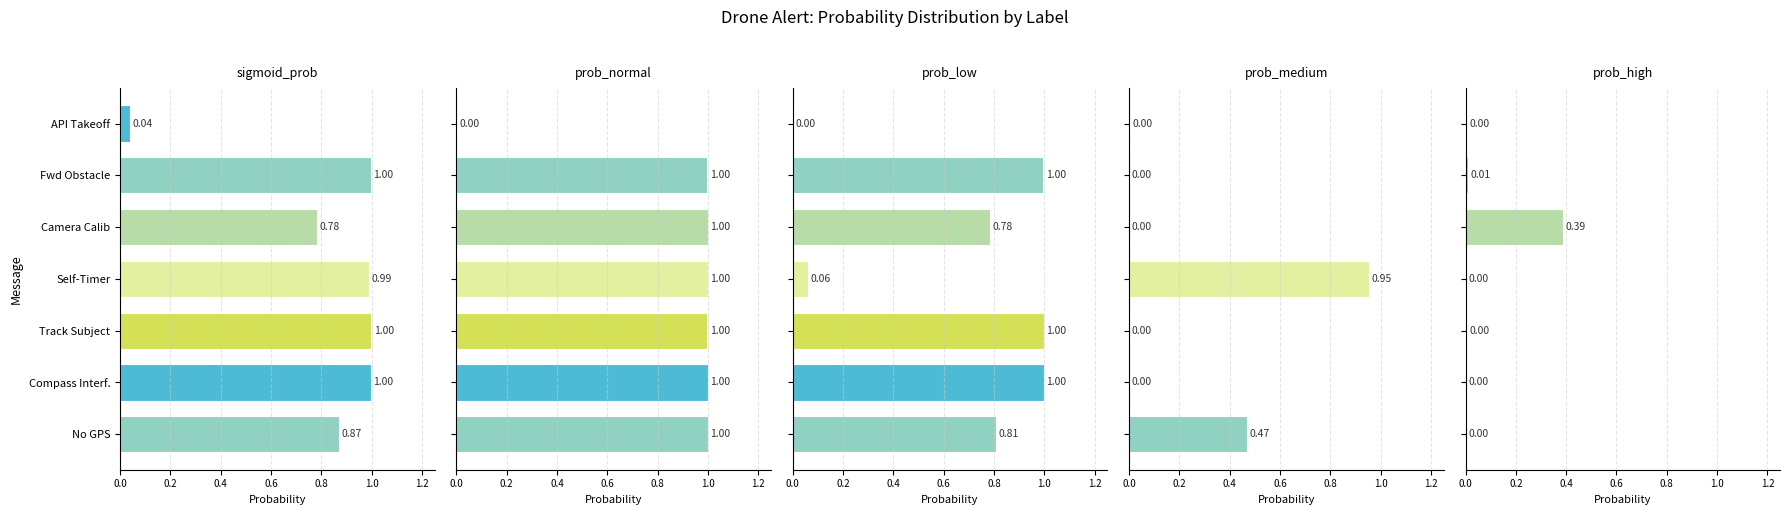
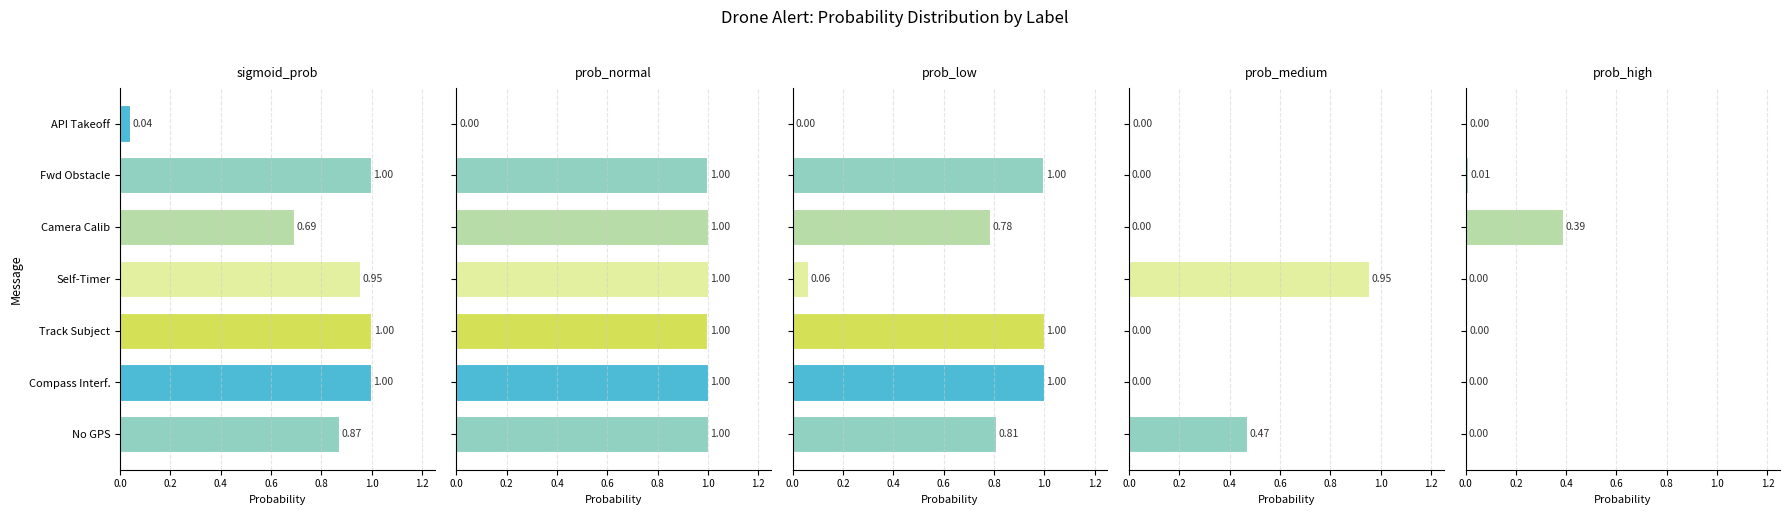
sigmoid_prob, Camera Calib: 0.78 -> 0.69
sigmoid_prob, Self-Timer: 0.99 -> 0.95
